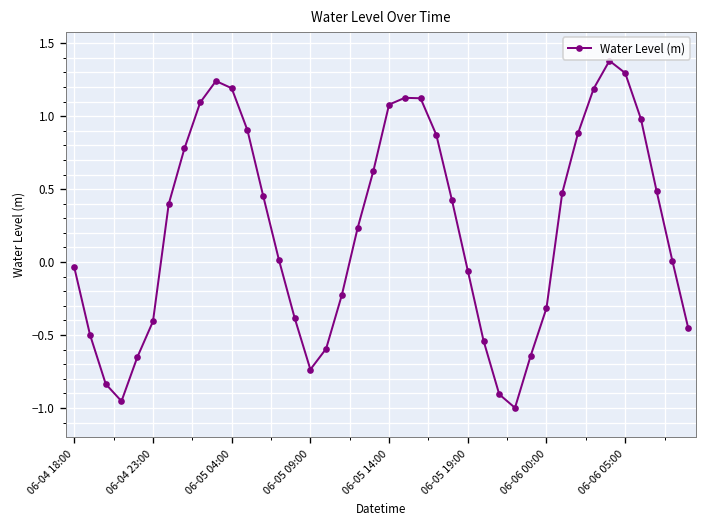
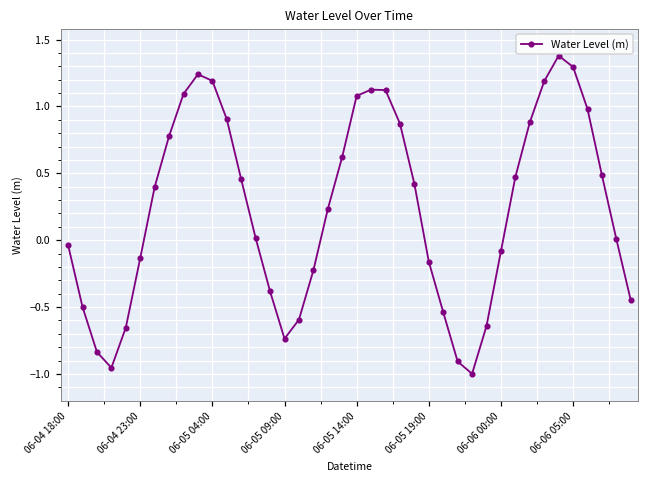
06-04 23:00: -0.41 -> -0.13
06-05 19:00: -0.06 -> -0.16
06-06 00:00: -0.32 -> -0.08
